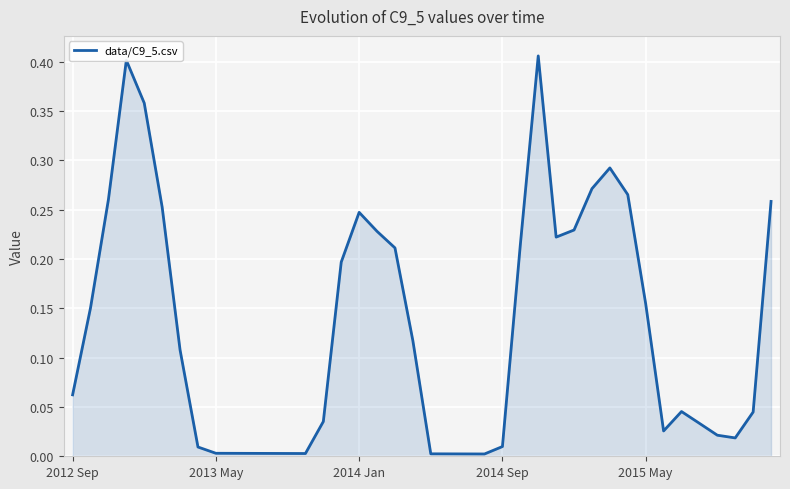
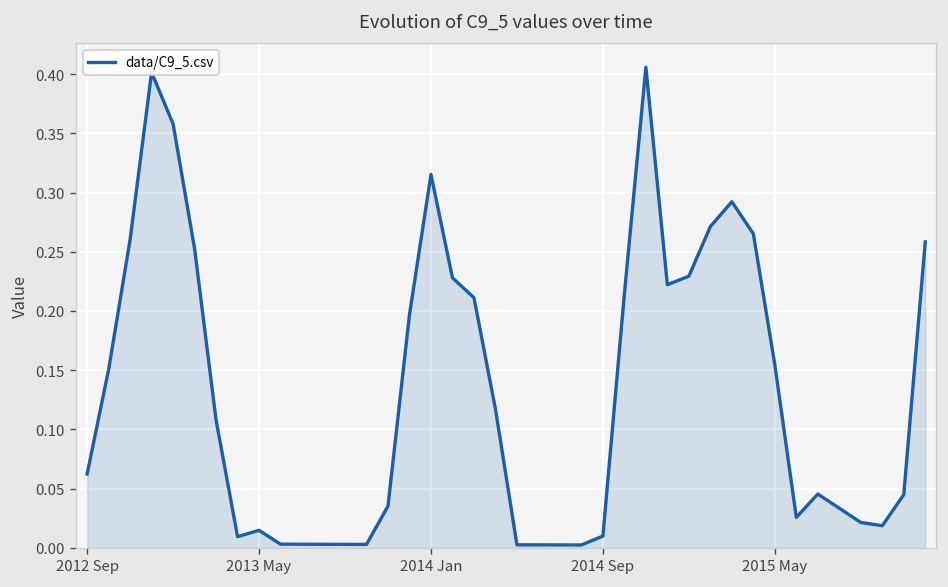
2013 May: 0.00 -> 0.01
2014 Jan: 0.25 -> 0.32
